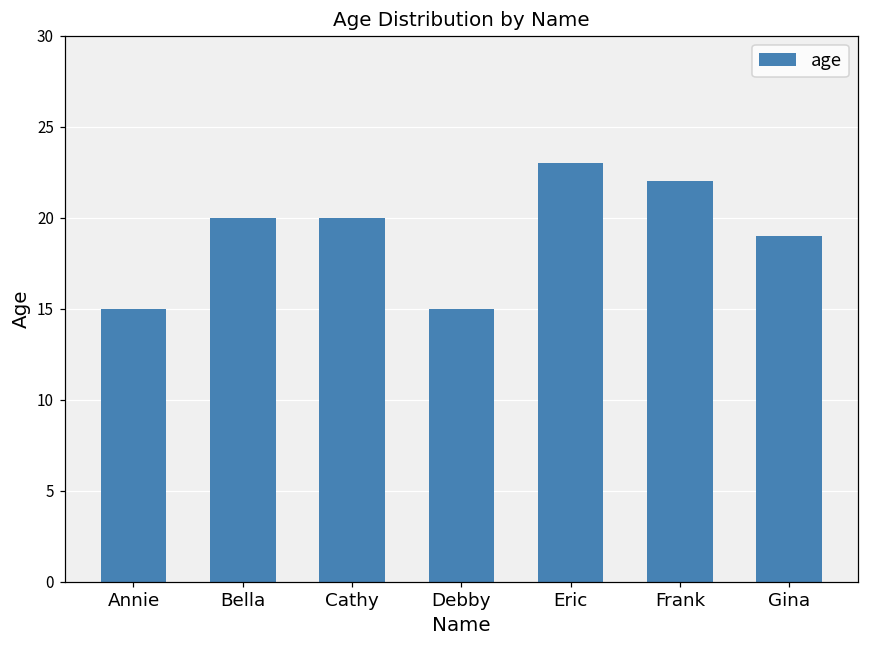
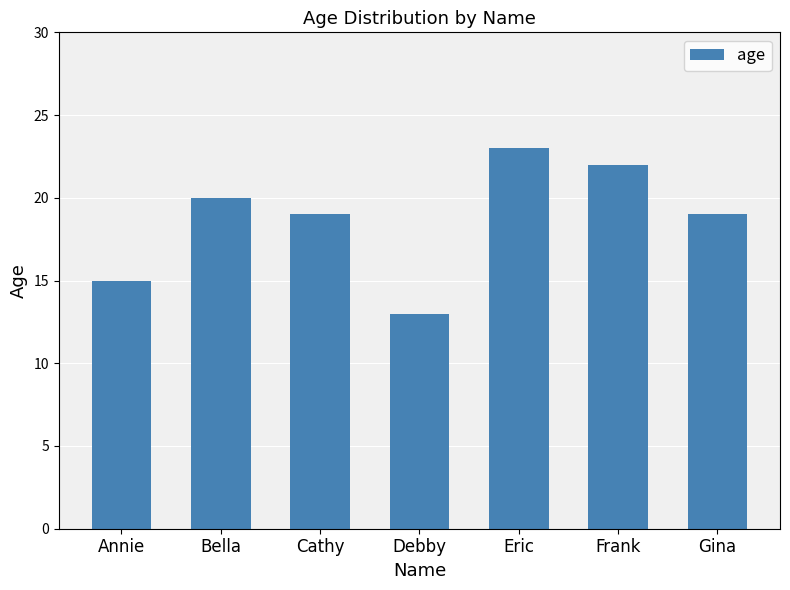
Cathy: 20 -> 19
Debby: 15 -> 13
